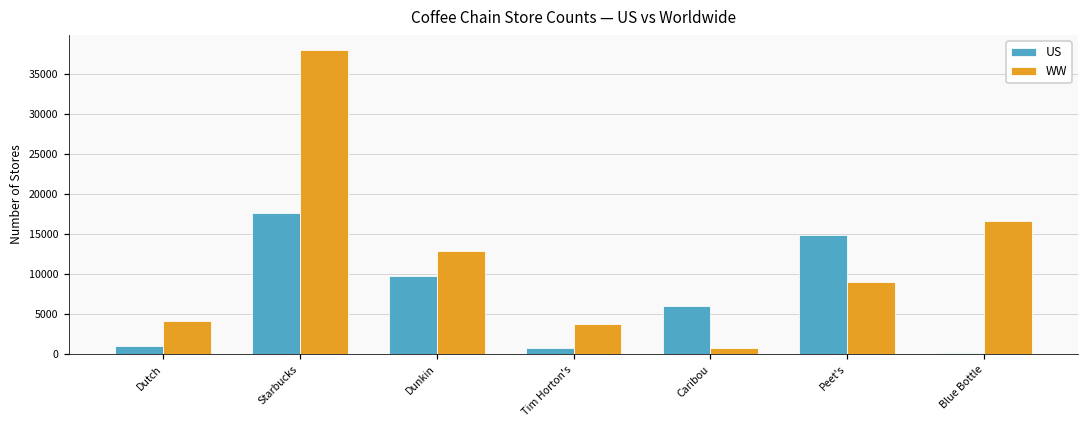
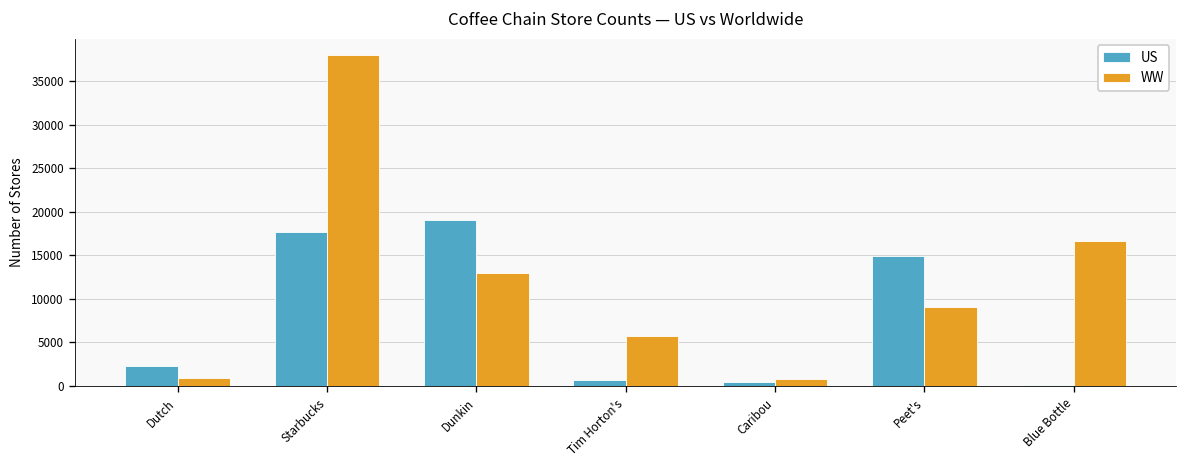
US, Dutch: 1000 -> 2000
WW, Dutch: 4000 -> 1000
US, Dunkin: 10000 -> 19000
WW, Tim Horton's: 4000 -> 6000
US, Caribou: 6000 -> 0
